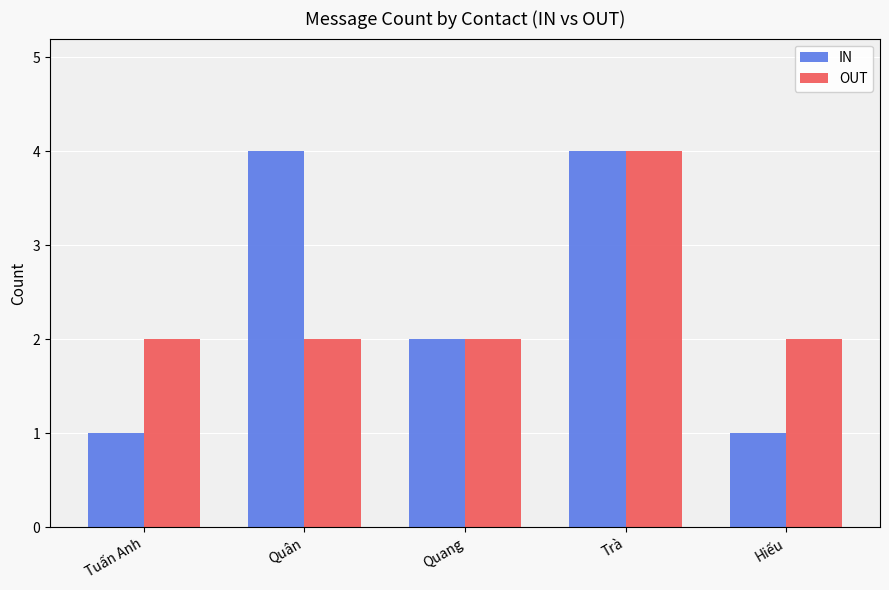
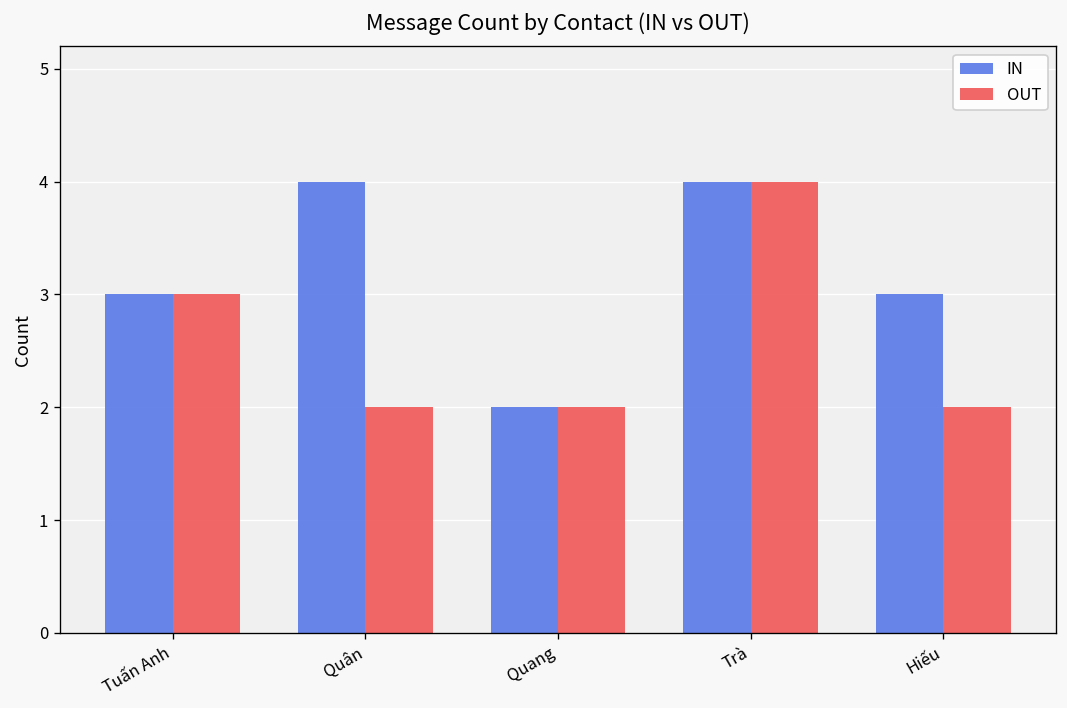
IN, Tuấn Anh: 1 -> 3
OUT, Tuấn Anh: 2 -> 3
IN, Hiếu: 1 -> 3
